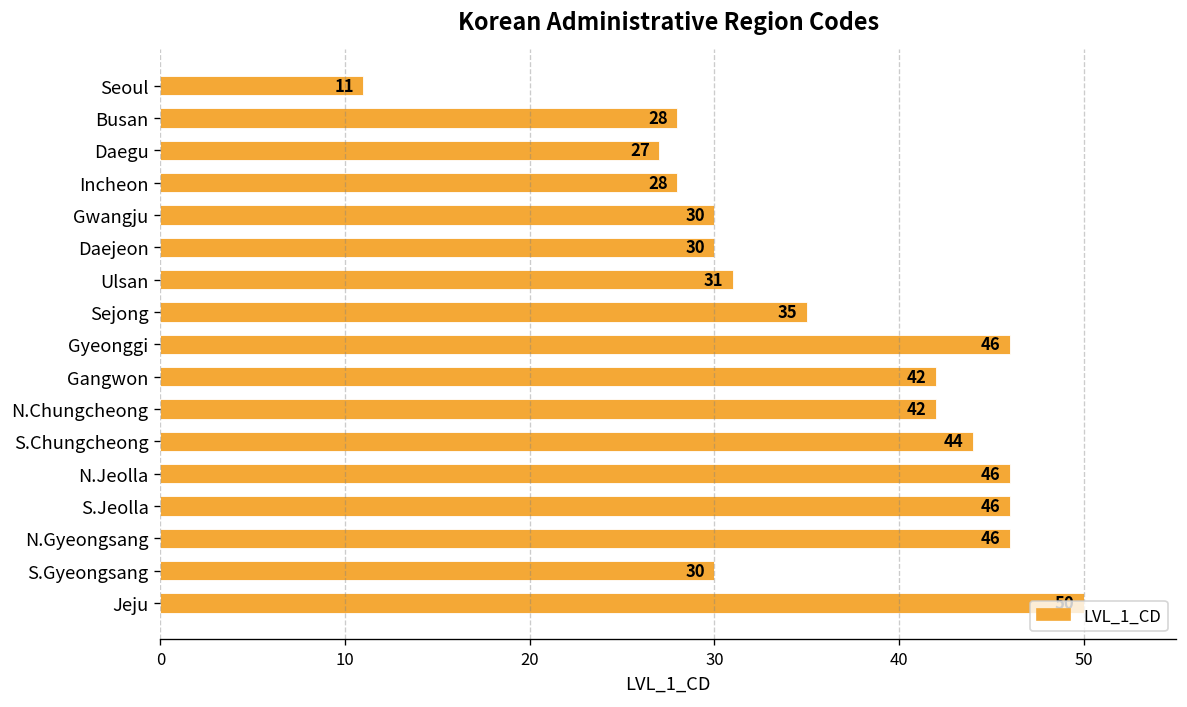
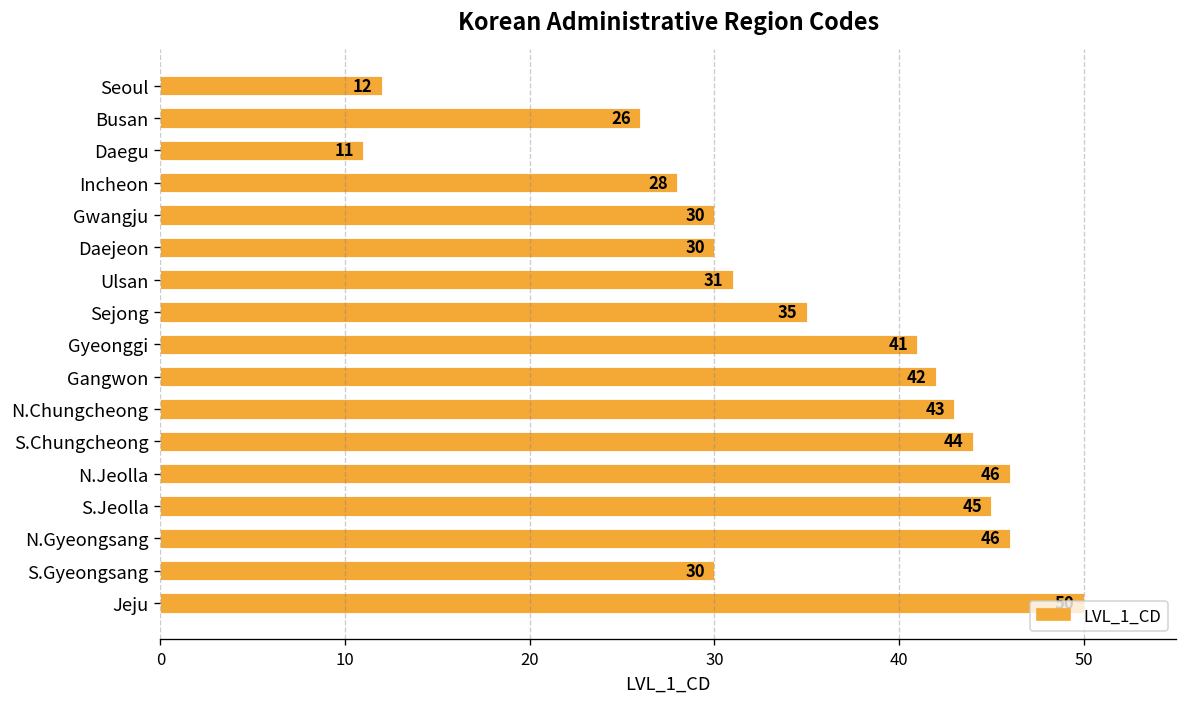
Seoul: 11 -> 12
Busan: 28 -> 26
Daegu: 27 -> 11
Gyeonggi: 46 -> 41
N.Chungcheong: 42 -> 43
S.Jeolla: 46 -> 45
